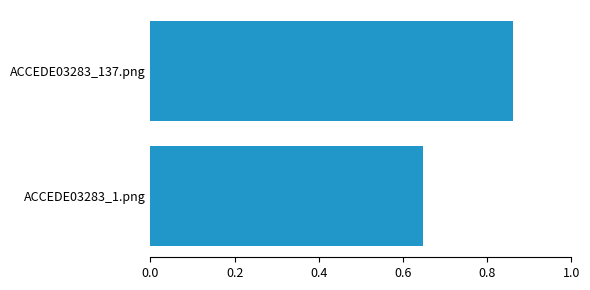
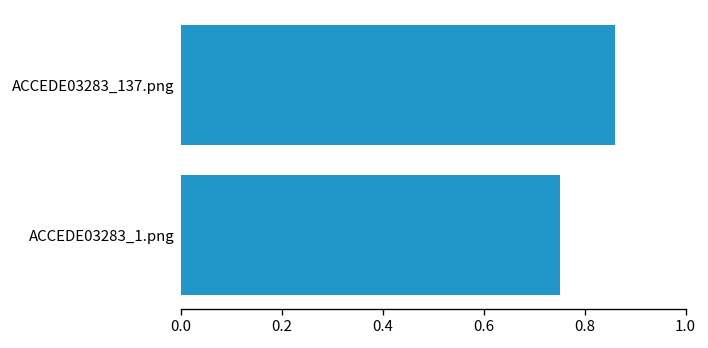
ACCEDE03283_1.png: 0.65 -> 0.75
